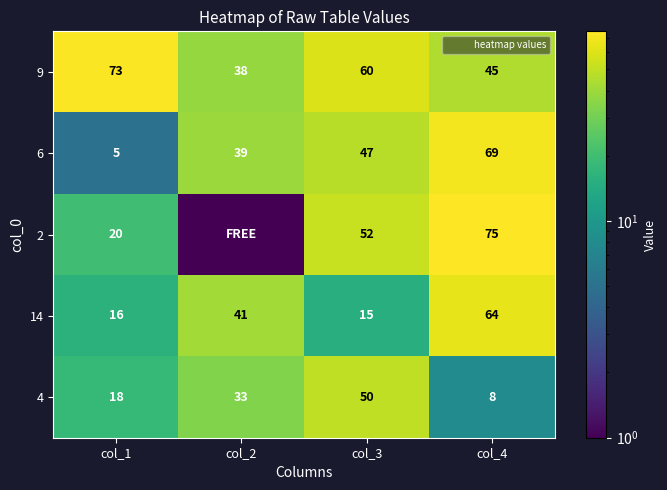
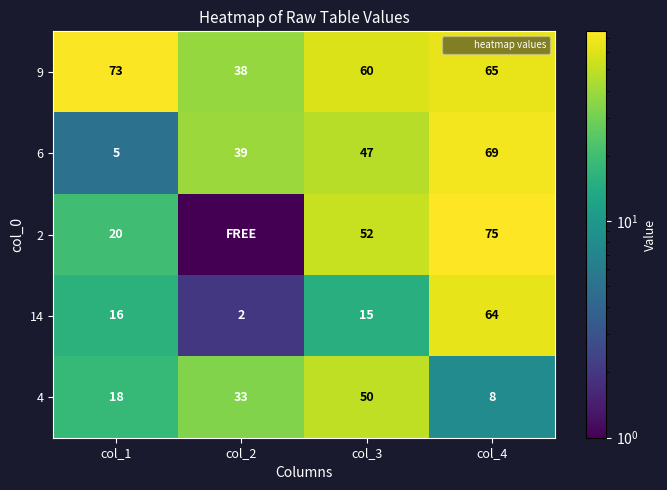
9, col_4: 45 -> 65
14, col_2: 41 -> 2
